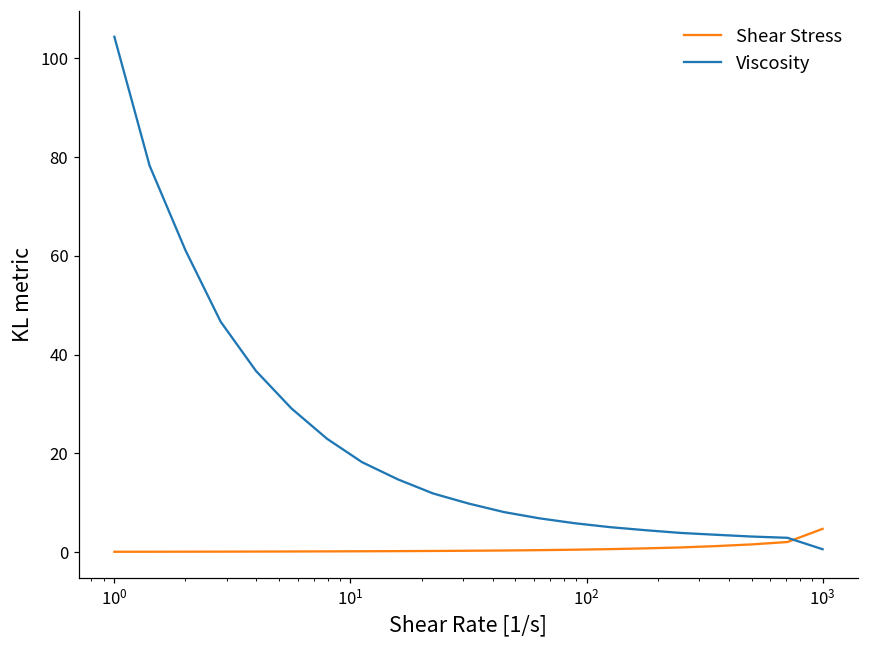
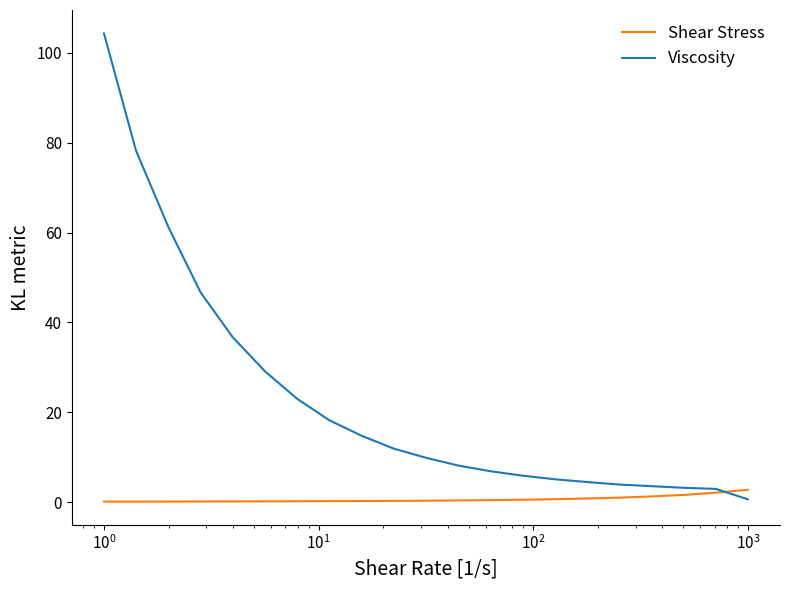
Shear Stress, 10^3: 5 -> 3
